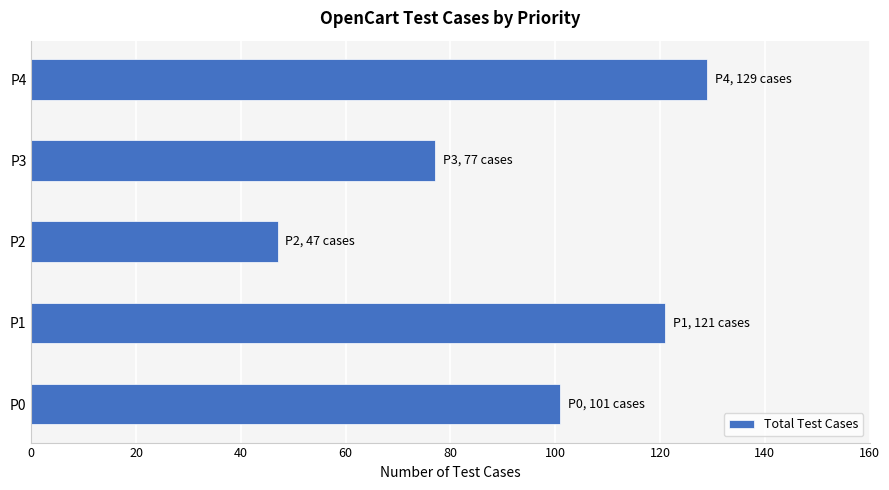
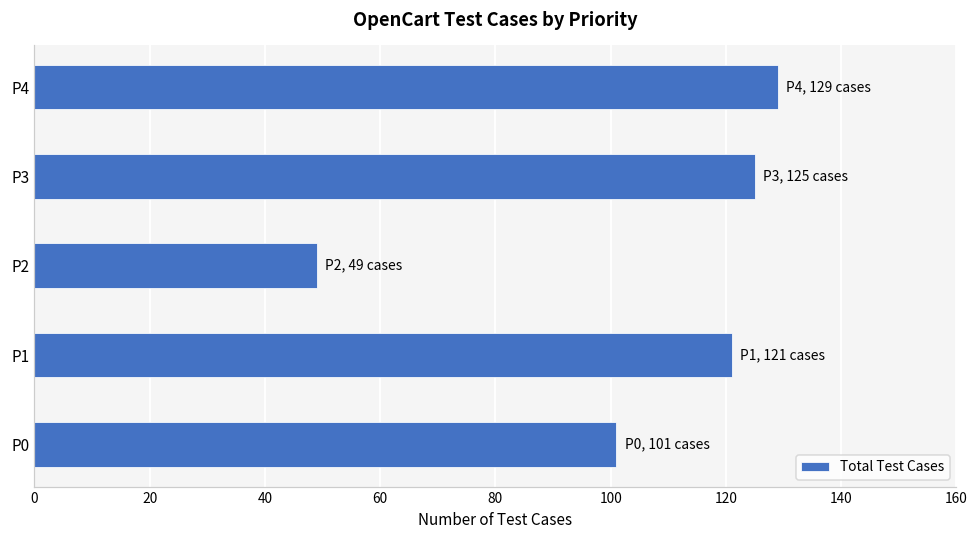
P3: 77 -> 125
P2: 47 -> 49
